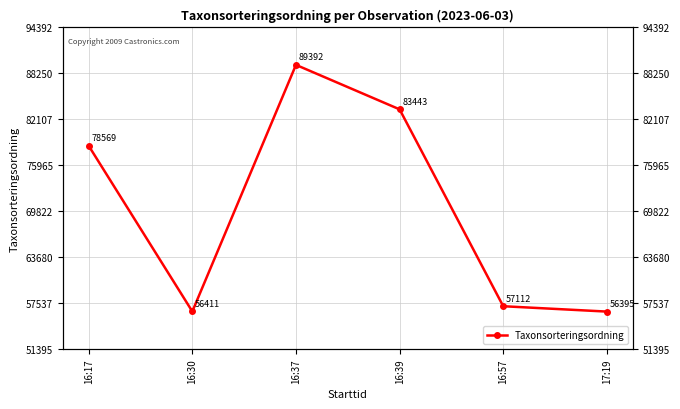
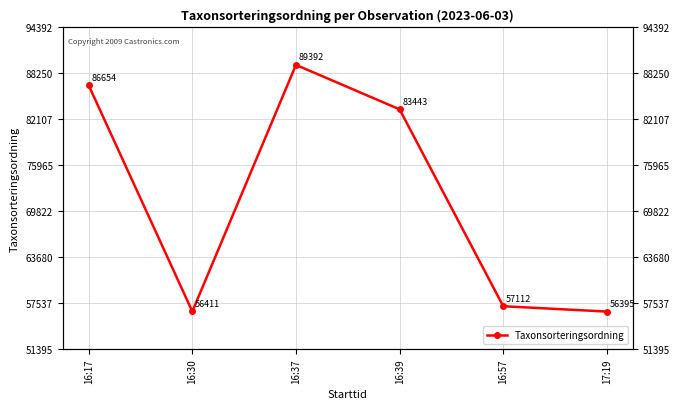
16:17: 78569 -> 86654
